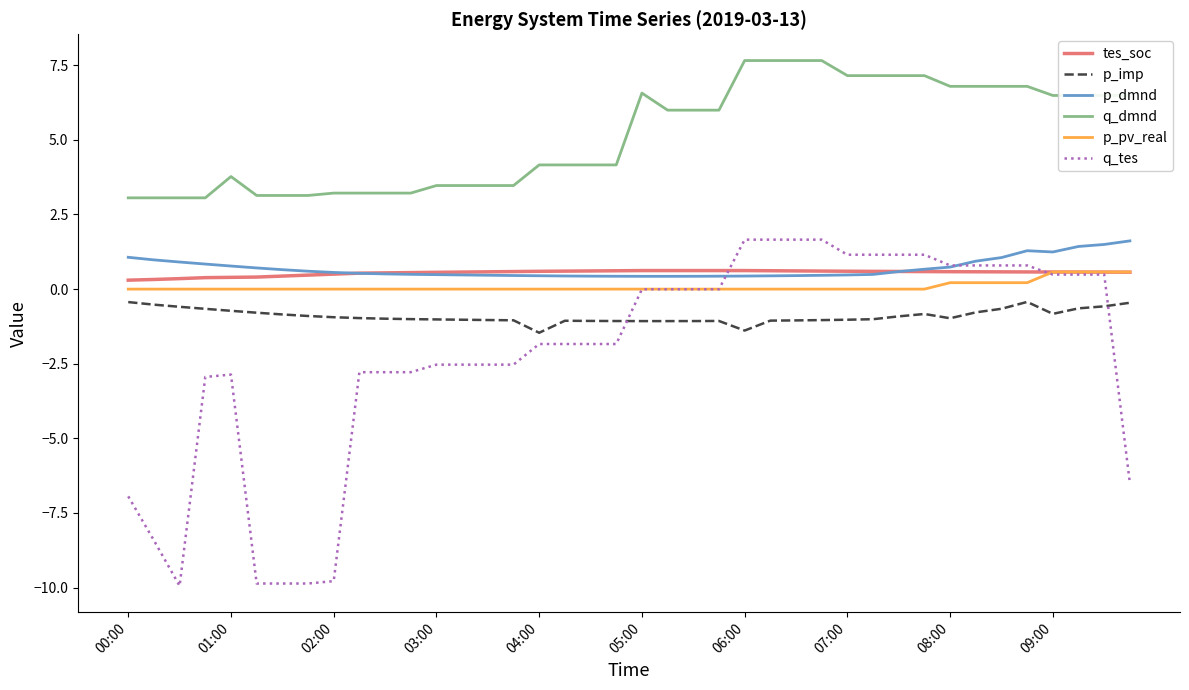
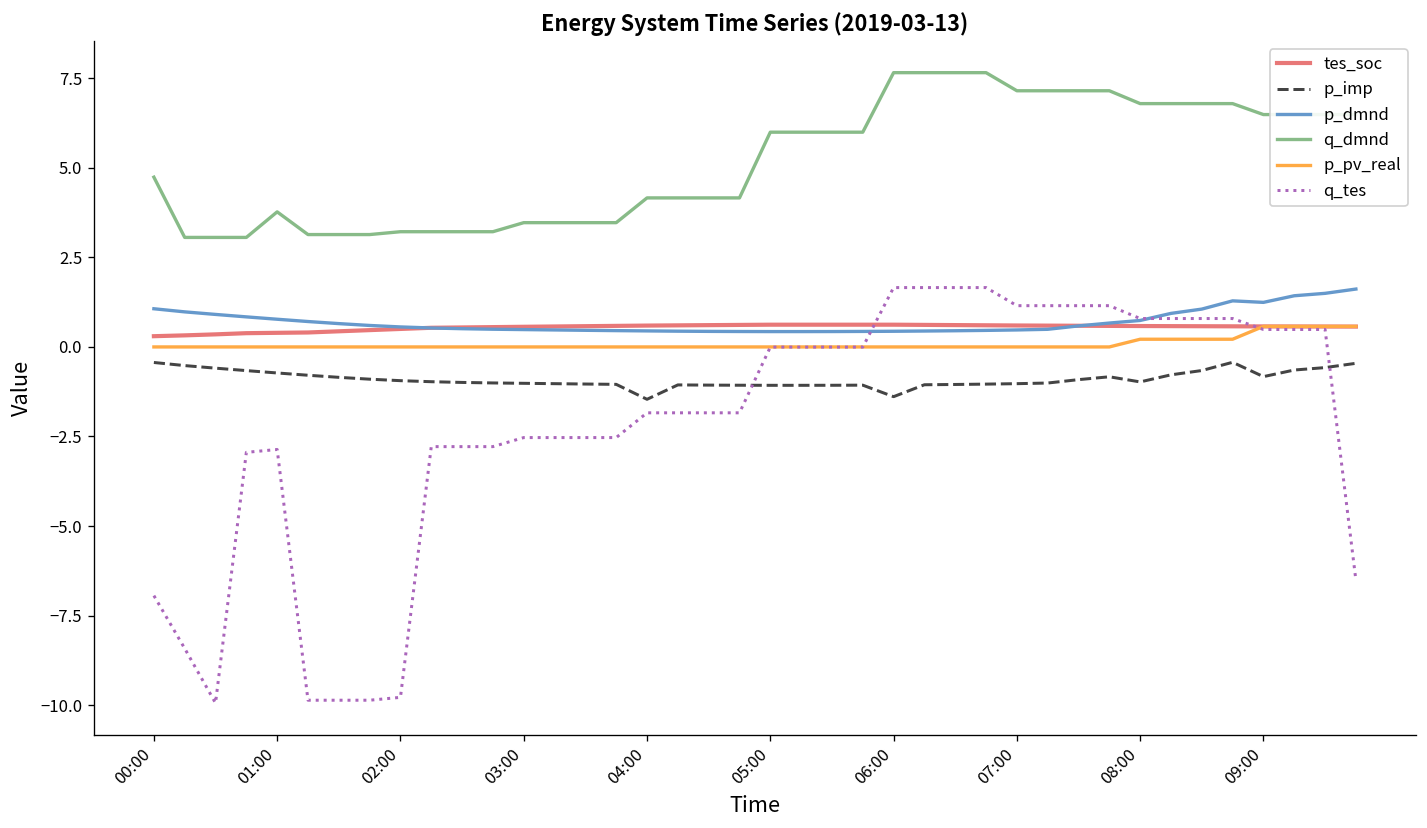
q_dmnd, 00:00: 3.1 -> 4.7
q_dmnd, 05:00: 6.6 -> 6.0
